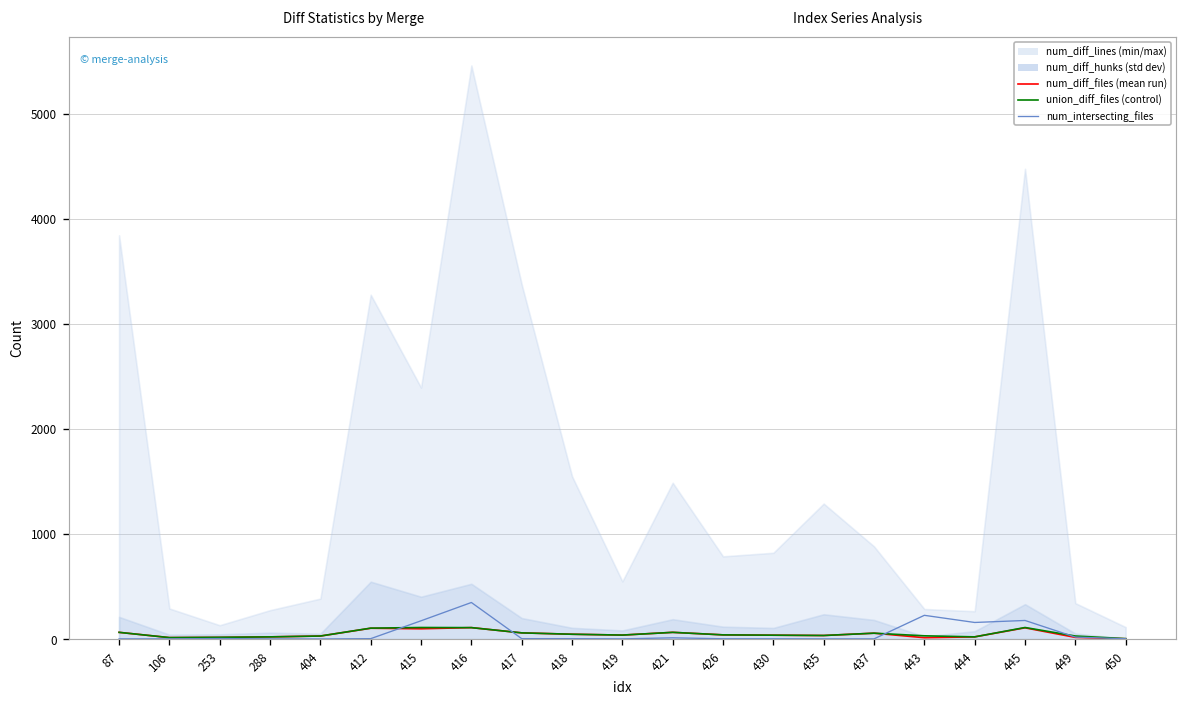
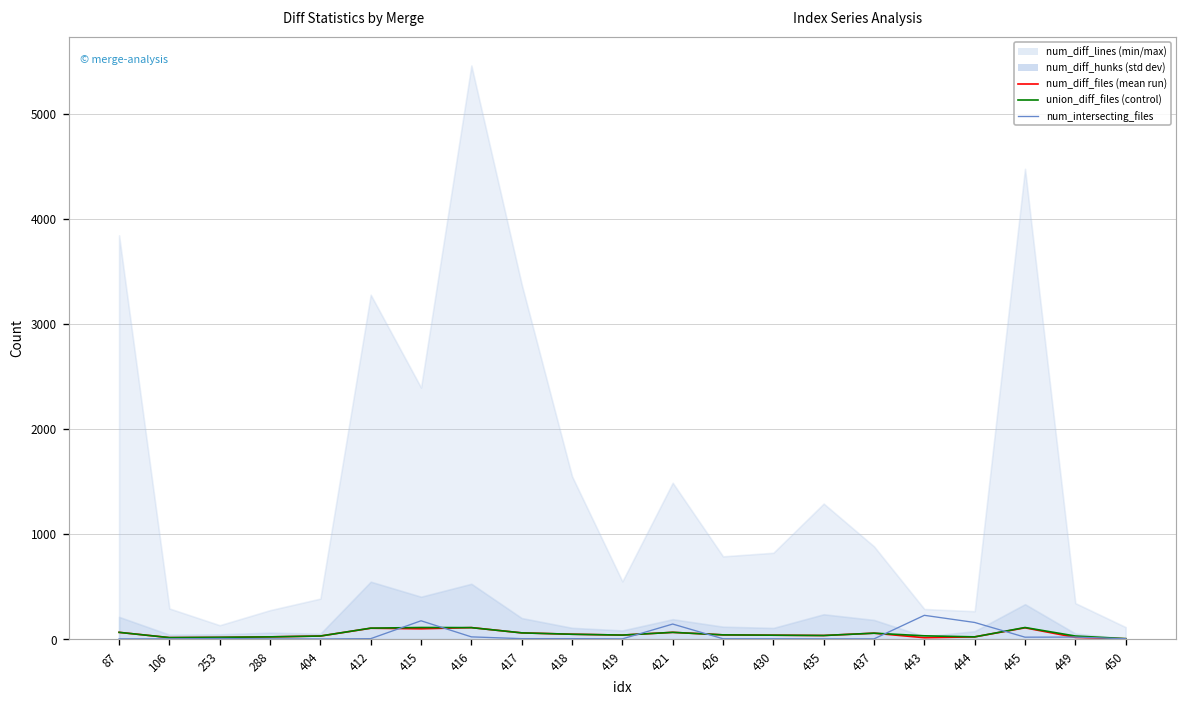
num_intersecting_files, 416: 300 -> 0
num_intersecting_files, 421: 0 -> 100
num_intersecting_files, 445: 200 -> 0
